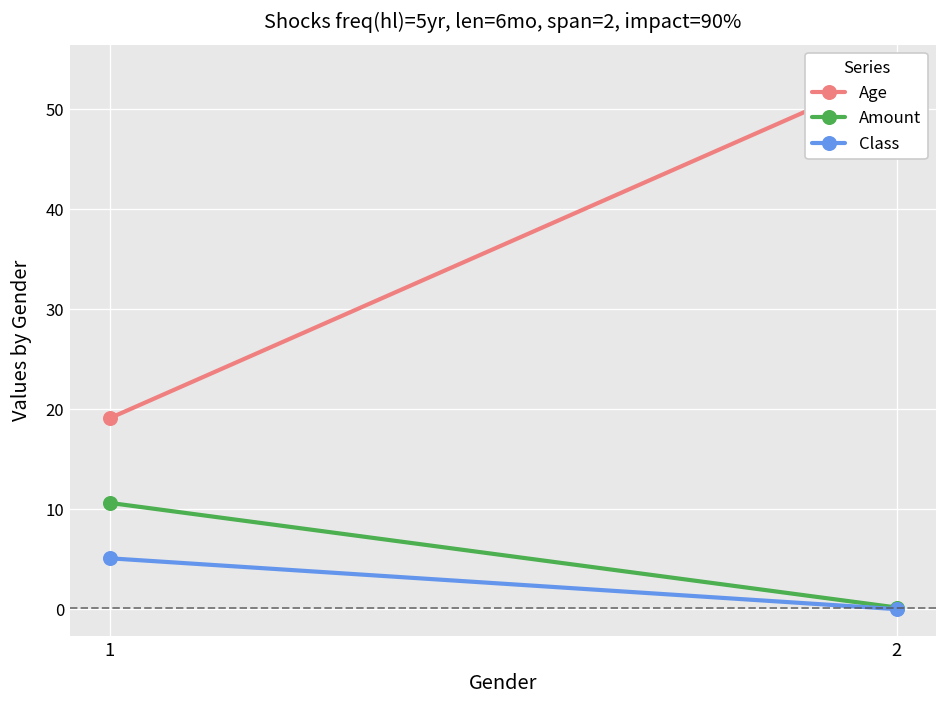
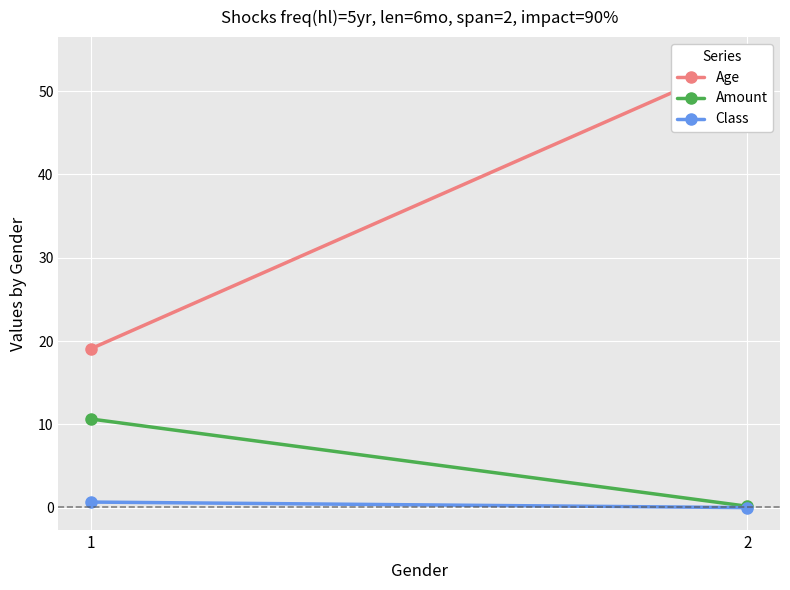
Class, 1: 5 -> 1
